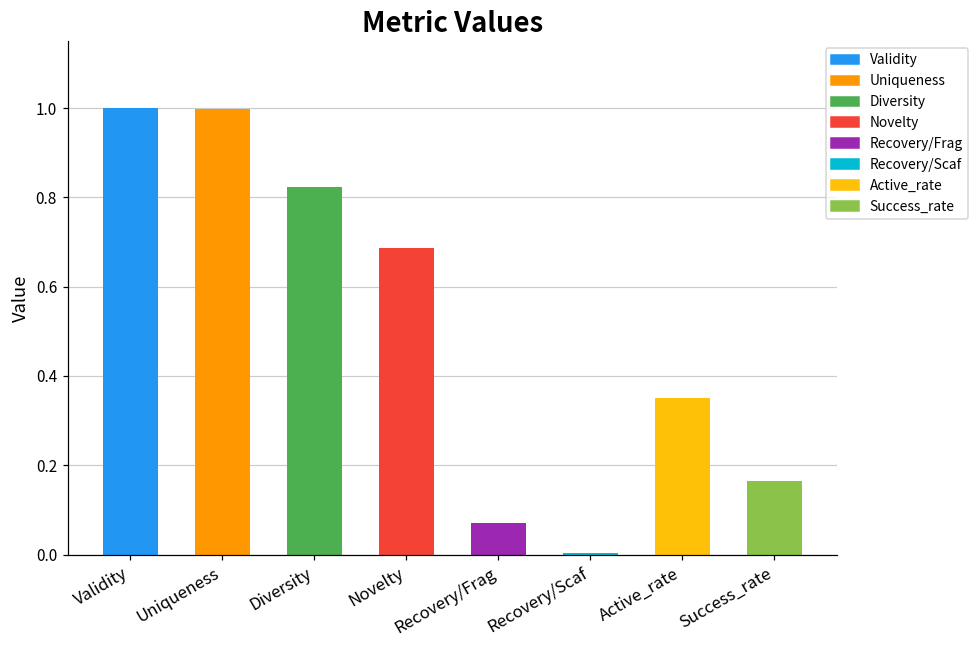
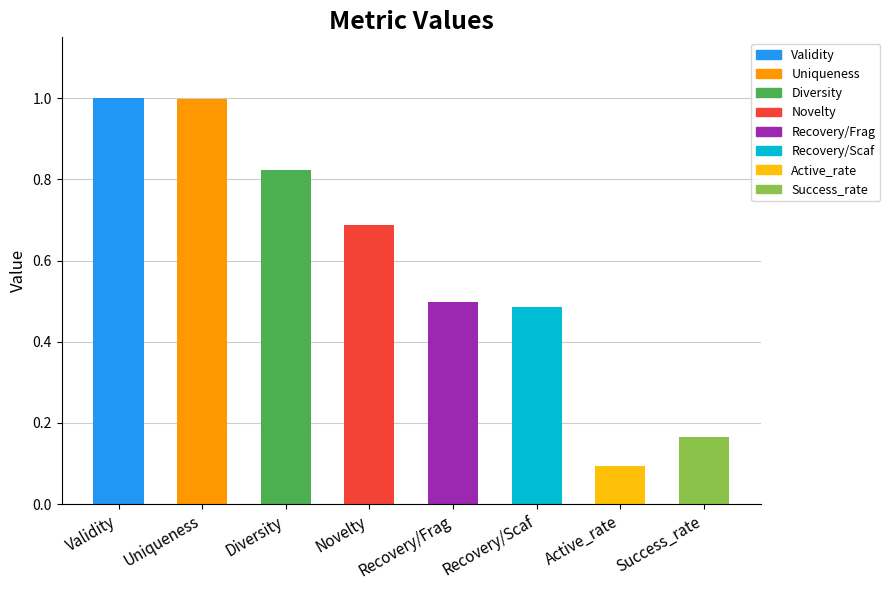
Recovery/Frag: 0.07 -> 0.50
Recovery/Scaf: 0.00 -> 0.49
Active_rate: 0.35 -> 0.09
